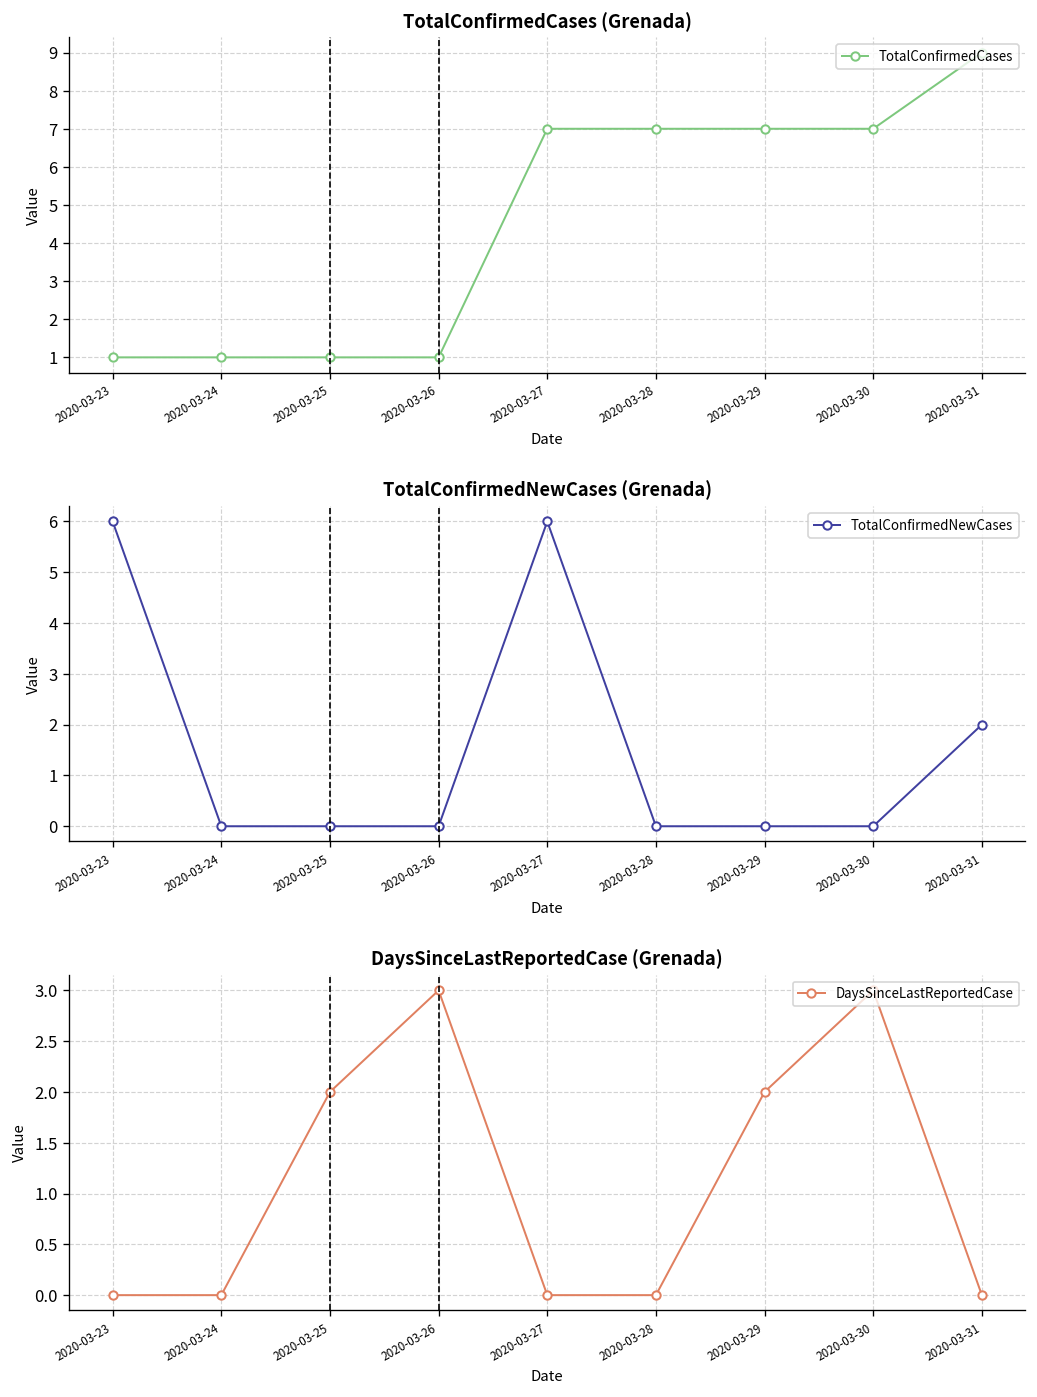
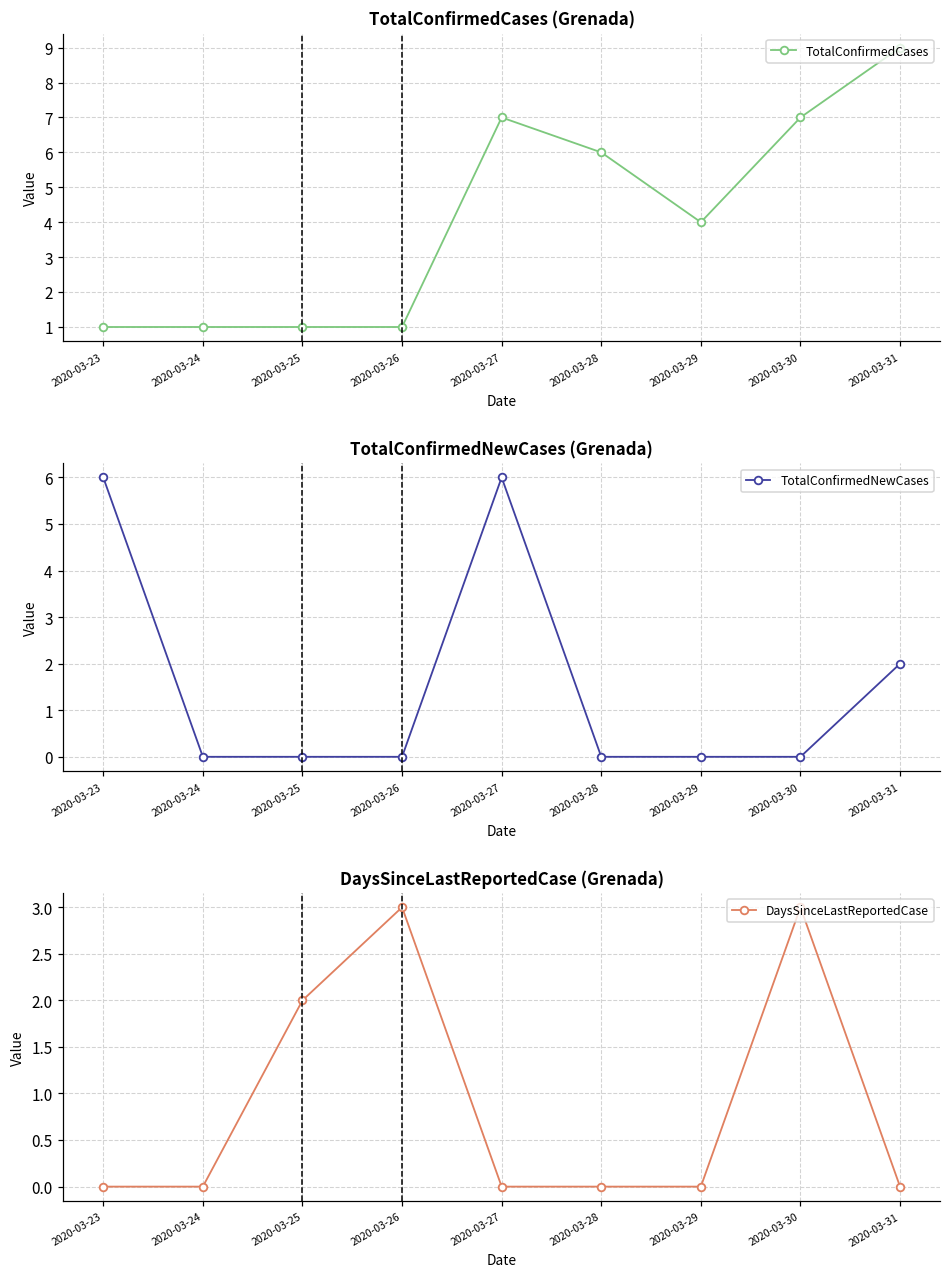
TotalConfirmedCases (Grenada), 2020-03-28: 7 -> 6
TotalConfirmedCases (Grenada), 2020-03-29: 7 -> 4
DaysSinceLastReportedCase (Grenada), 2020-03-29: 2 -> 0
